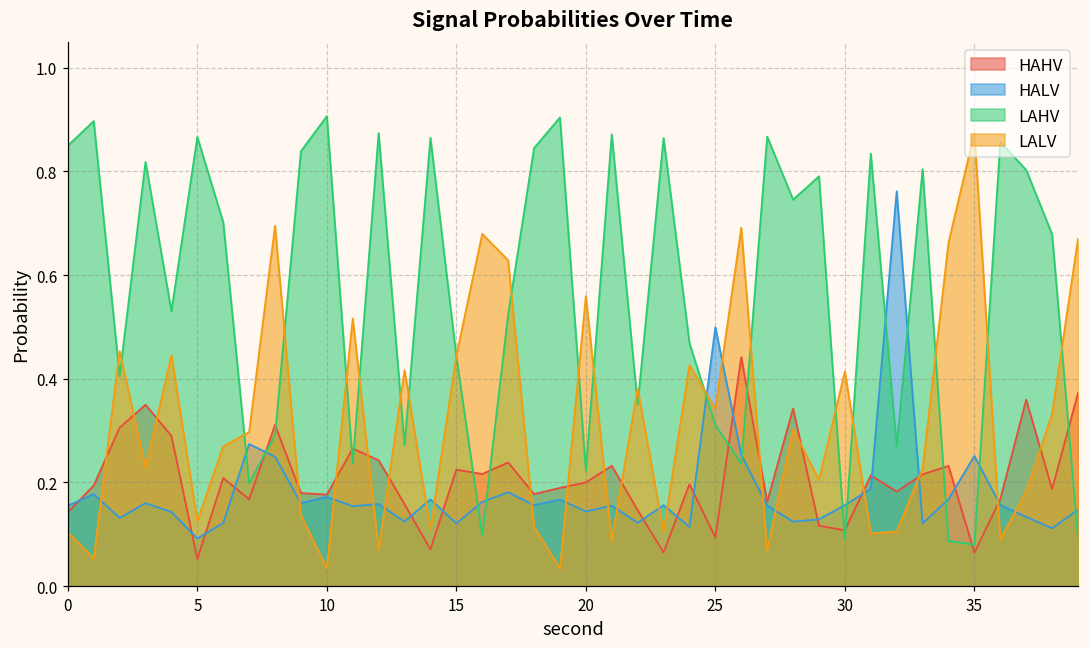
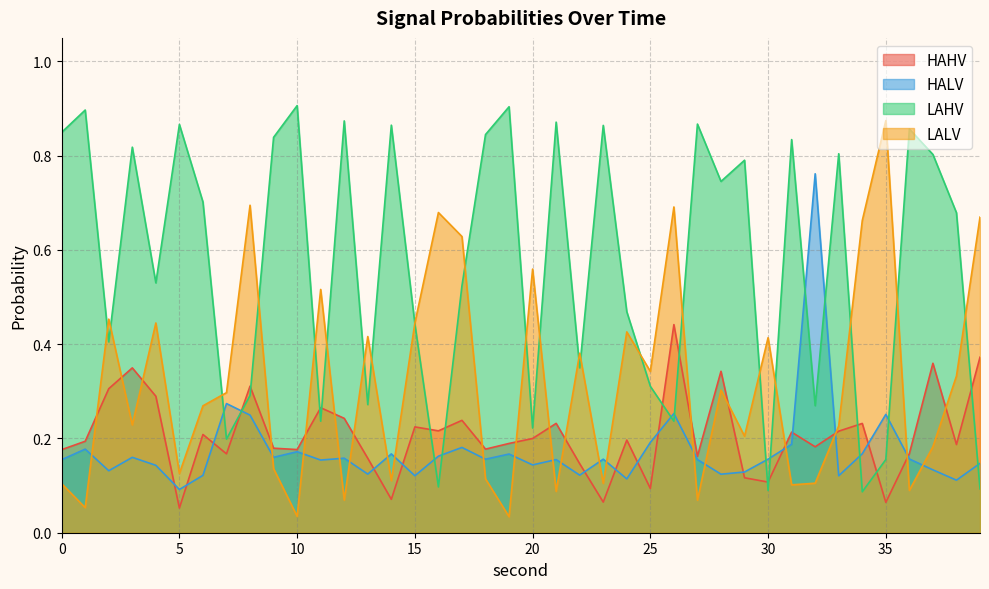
HAHV, 0: 0.14 -> 0.18
HALV, 25: 0.50 -> 0.19
LAHV, 35: 0.08 -> 0.16
